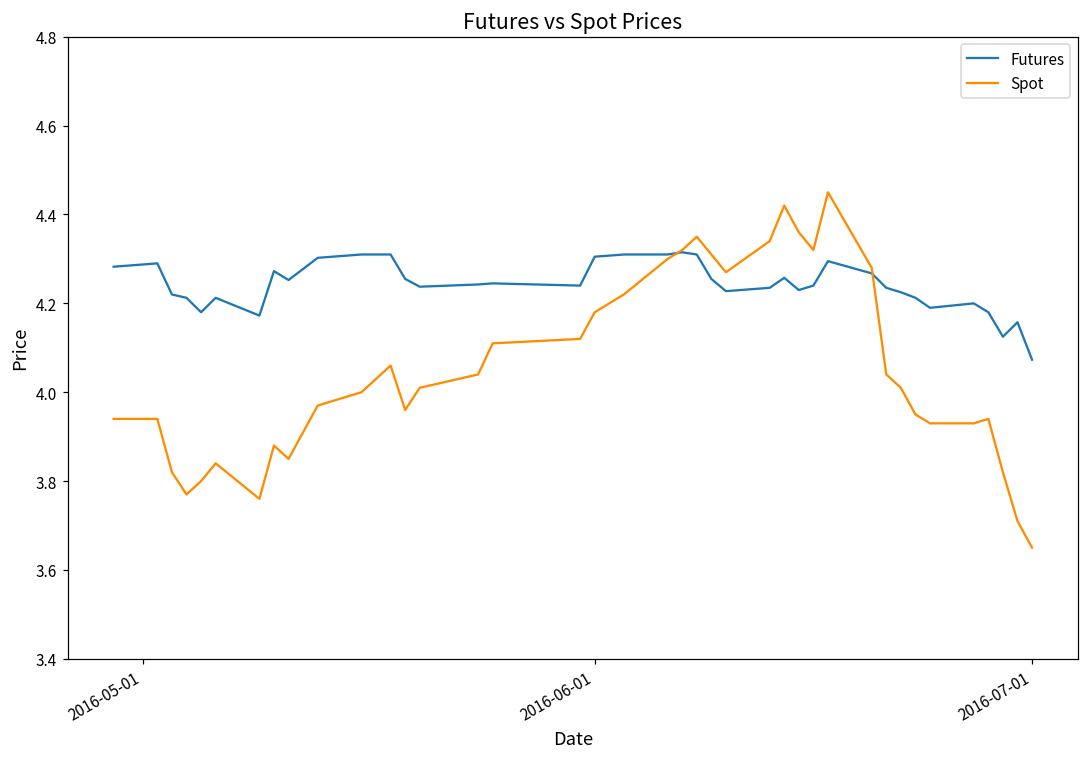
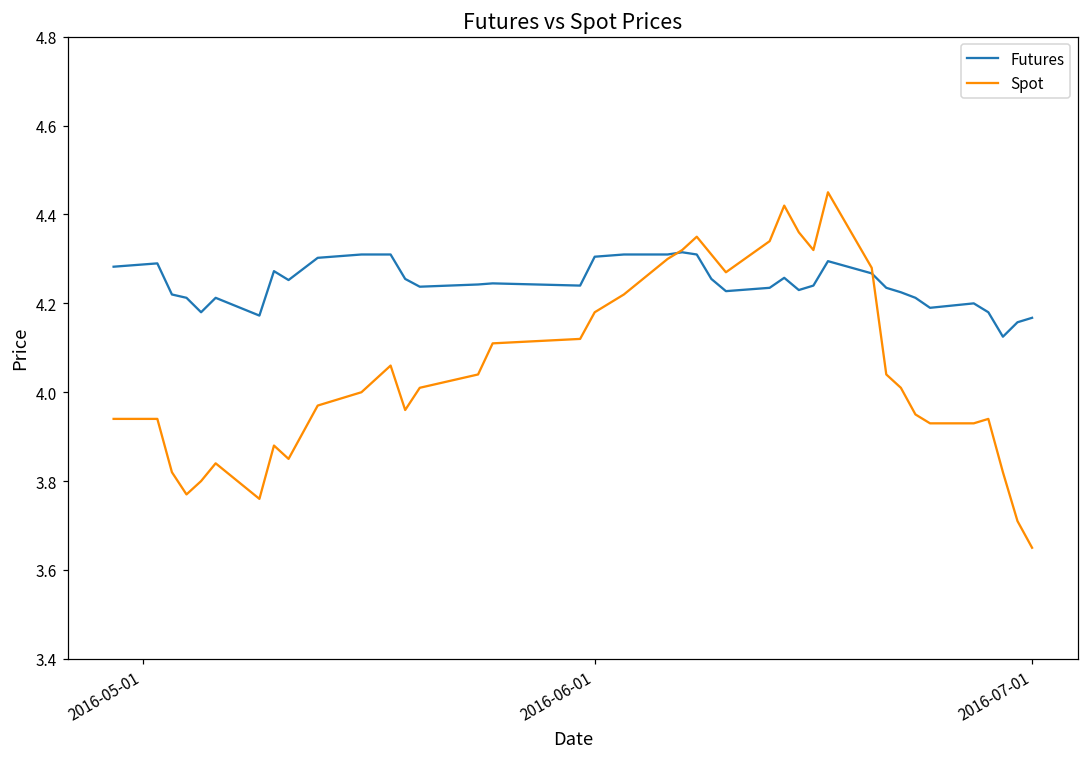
Futures, 2016-07-01: 4.07 -> 4.17
